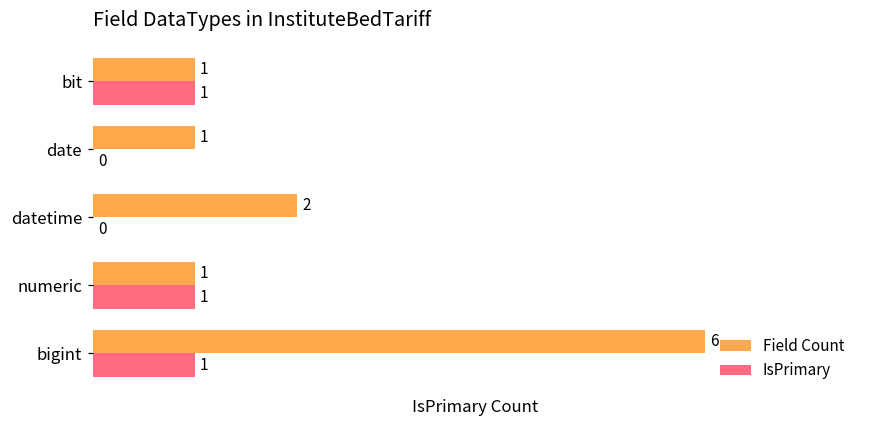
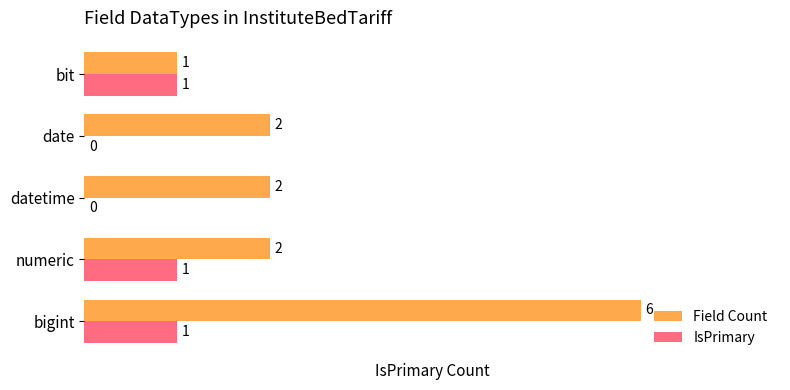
Field Count, date: 1 -> 2
Field Count, numeric: 1 -> 2
